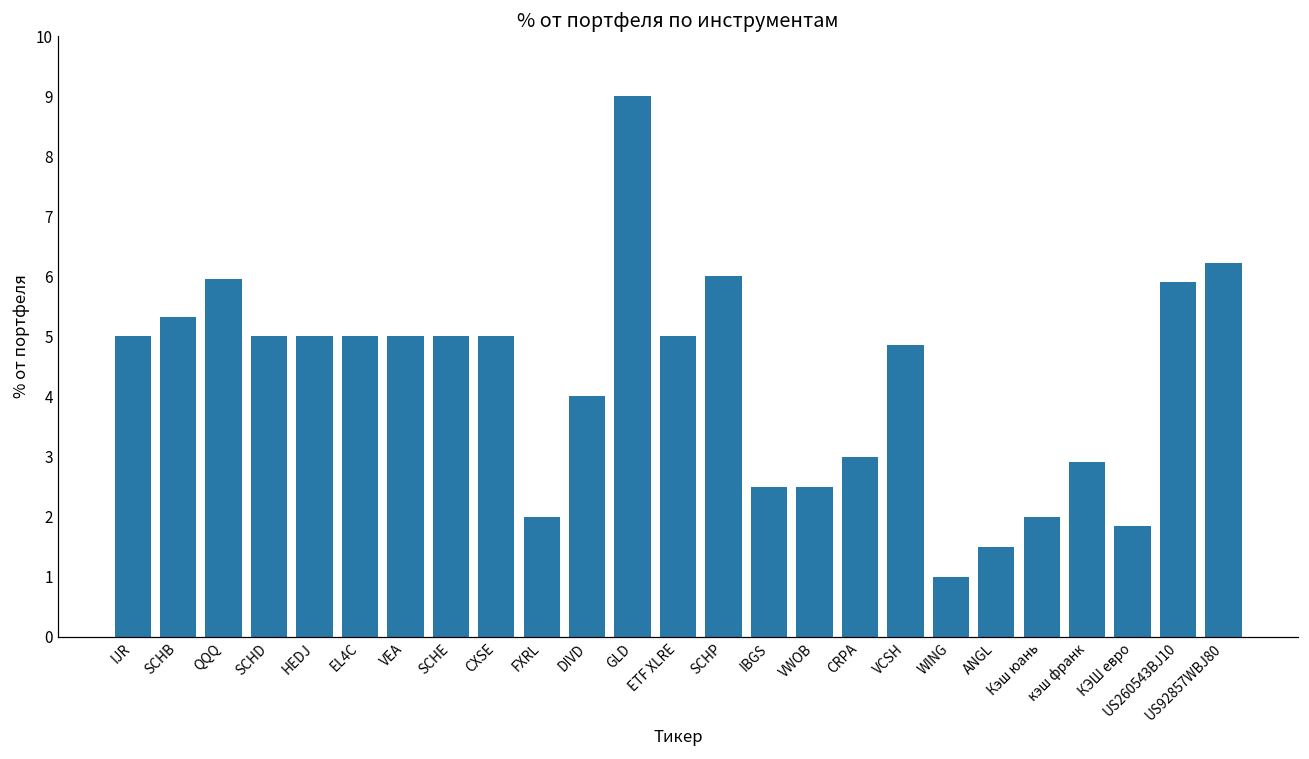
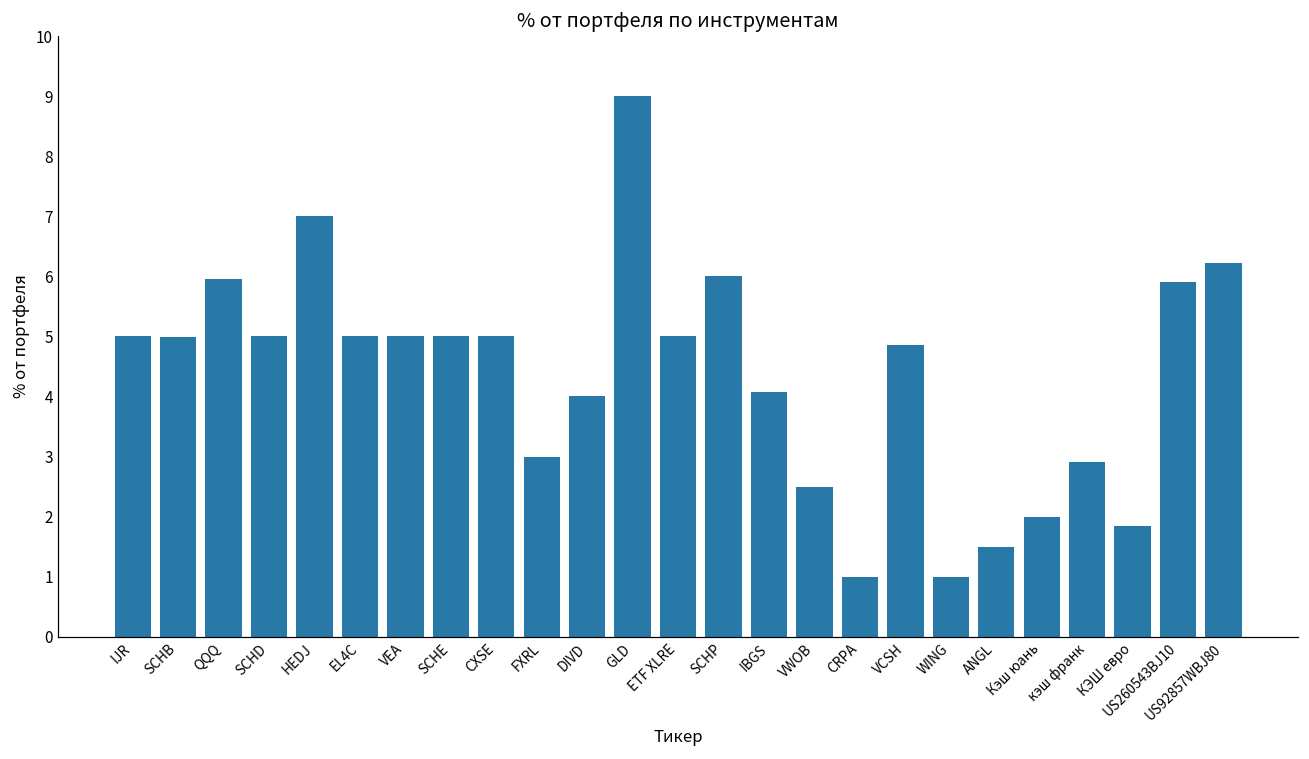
SCHB: 5.3 -> 5.0
HEDJ: 5 -> 7
FXRL: 2 -> 3
IBGS: 2.5 -> 4.1
CRPA: 3 -> 1
